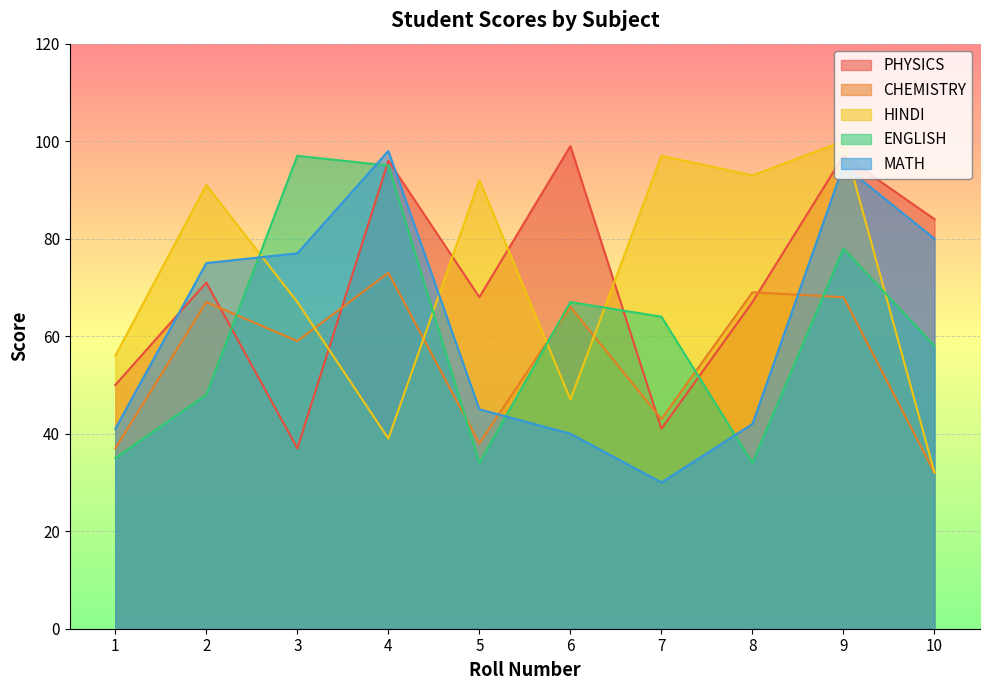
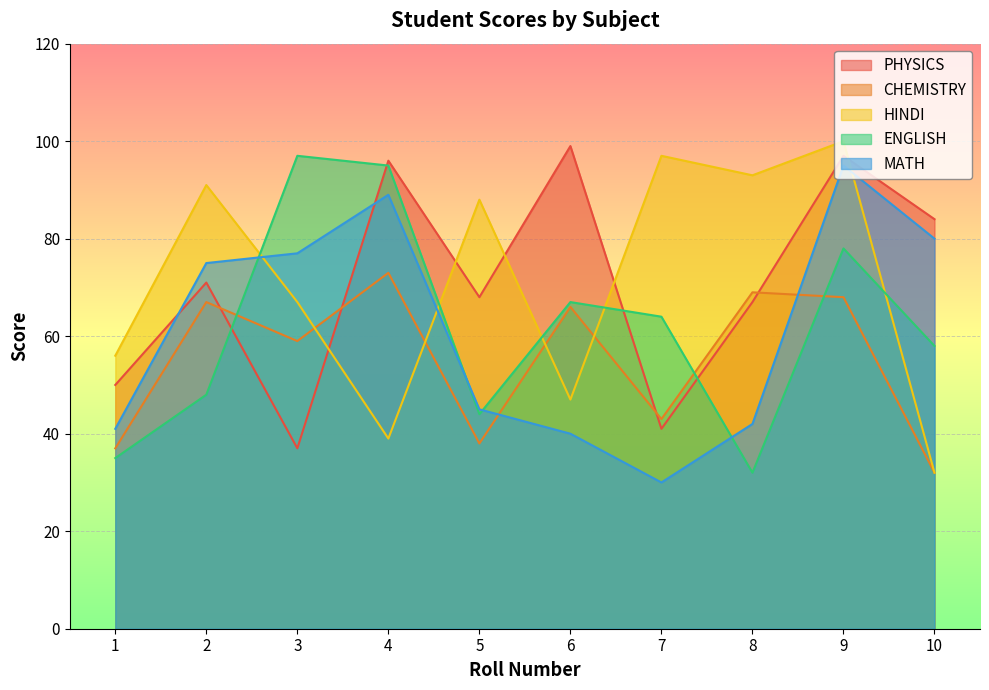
MATH, 4: 98 -> 89
HINDI, 5: 92 -> 88
ENGLISH, 5: 34 -> 44
ENGLISH, 8: 34 -> 32
